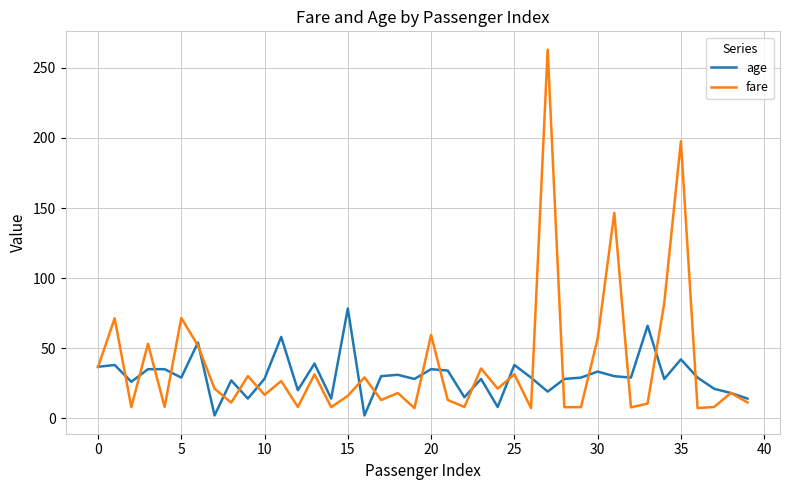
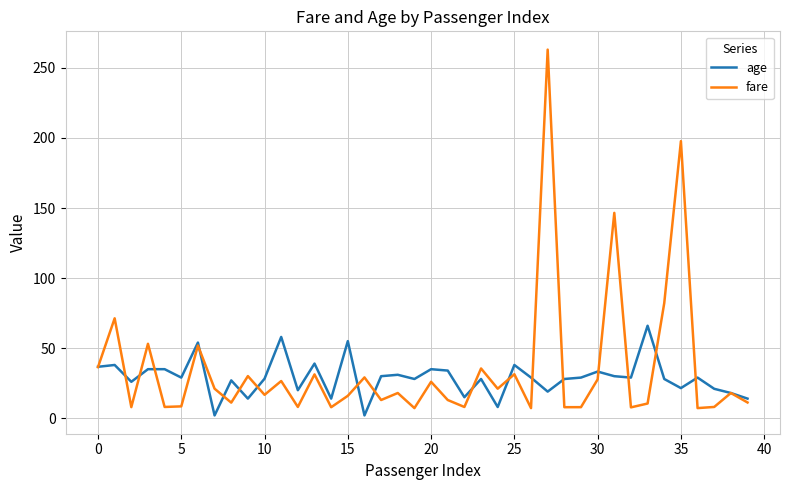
fare, 5: 72 -> 8
age, 15: 78 -> 55
fare, 20: 59 -> 26
fare, 30: 57 -> 28
age, 35: 42 -> 22
